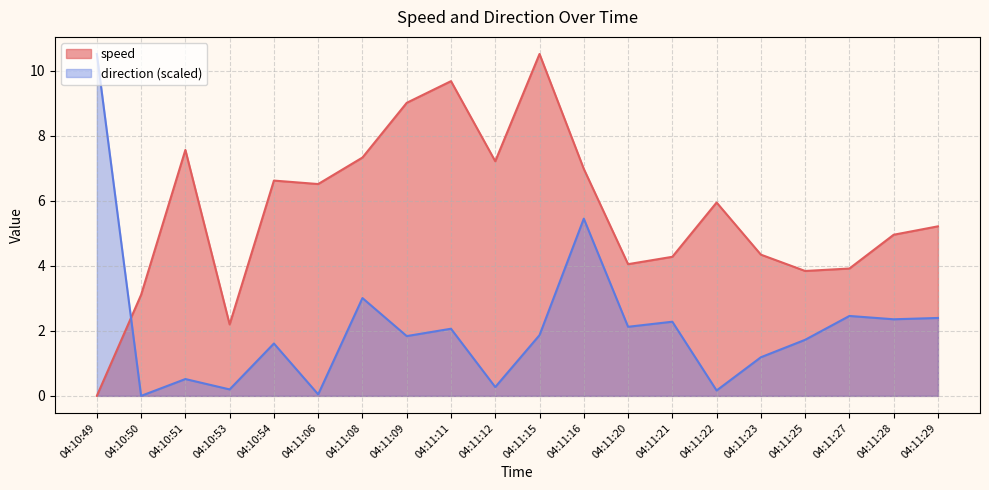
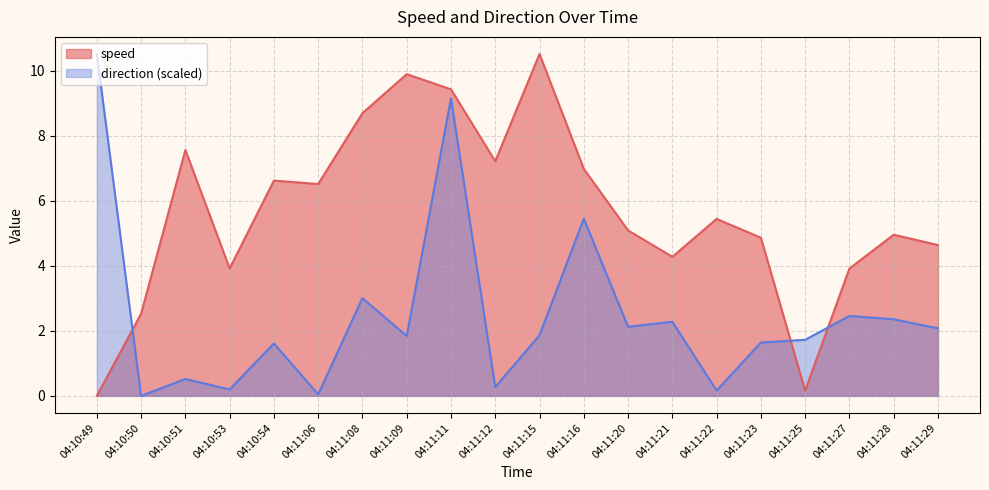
speed, 04:10:50: 3.1 -> 2.5
speed, 04:10:53: 2.2 -> 3.9
speed, 04:11:08: 7.3 -> 8.7
speed, 04:11:09: 9.0 -> 9.9
speed, 04:11:11: 9.7 -> 9.4
direction (scaled), 04:11:11: 2.1 -> 9.1
speed, 04:11:20: 4.0 -> 5.1
speed, 04:11:22: 5.9 -> 5.4
speed, 04:11:23: 4.3 -> 4.9
direction (scaled), 04:11:23: 1.2 -> 1.6
speed, 04:11:25: 3.8 -> 0.2
speed, 04:11:29: 5.2 -> 4.6
direction (scaled), 04:11:29: 2.4 -> 2.1
